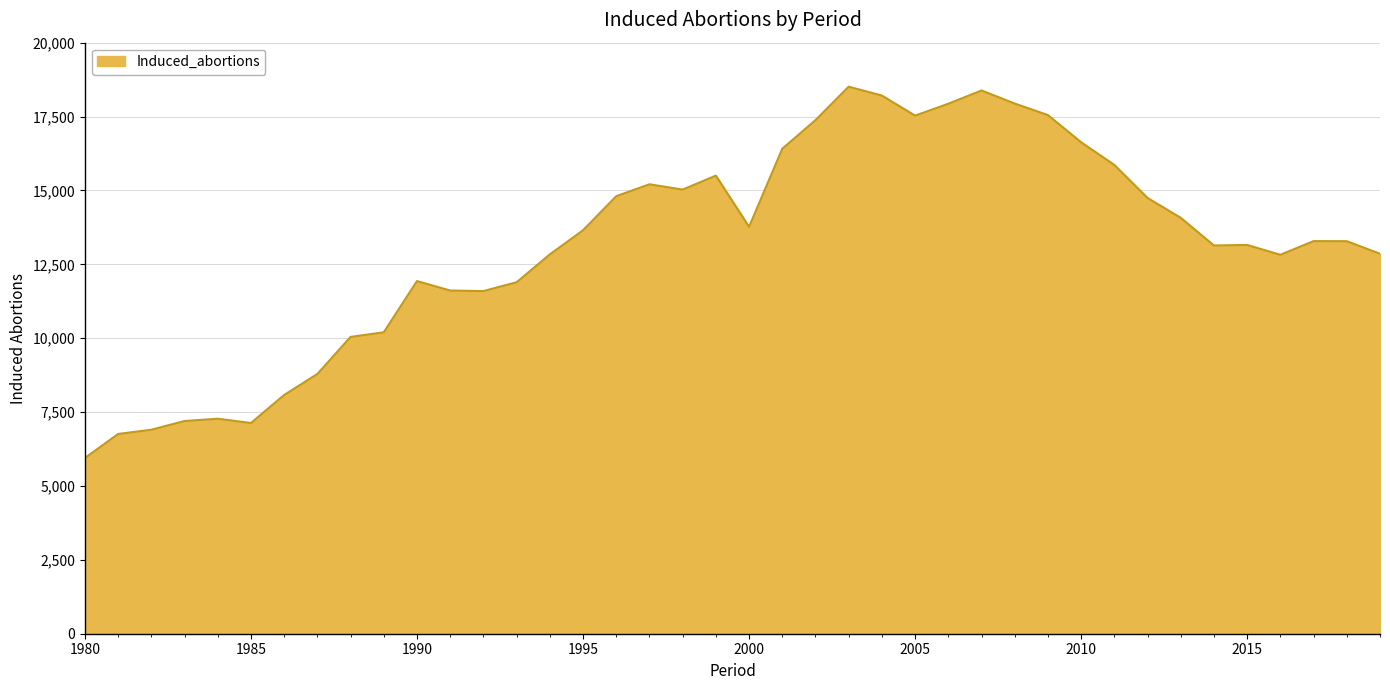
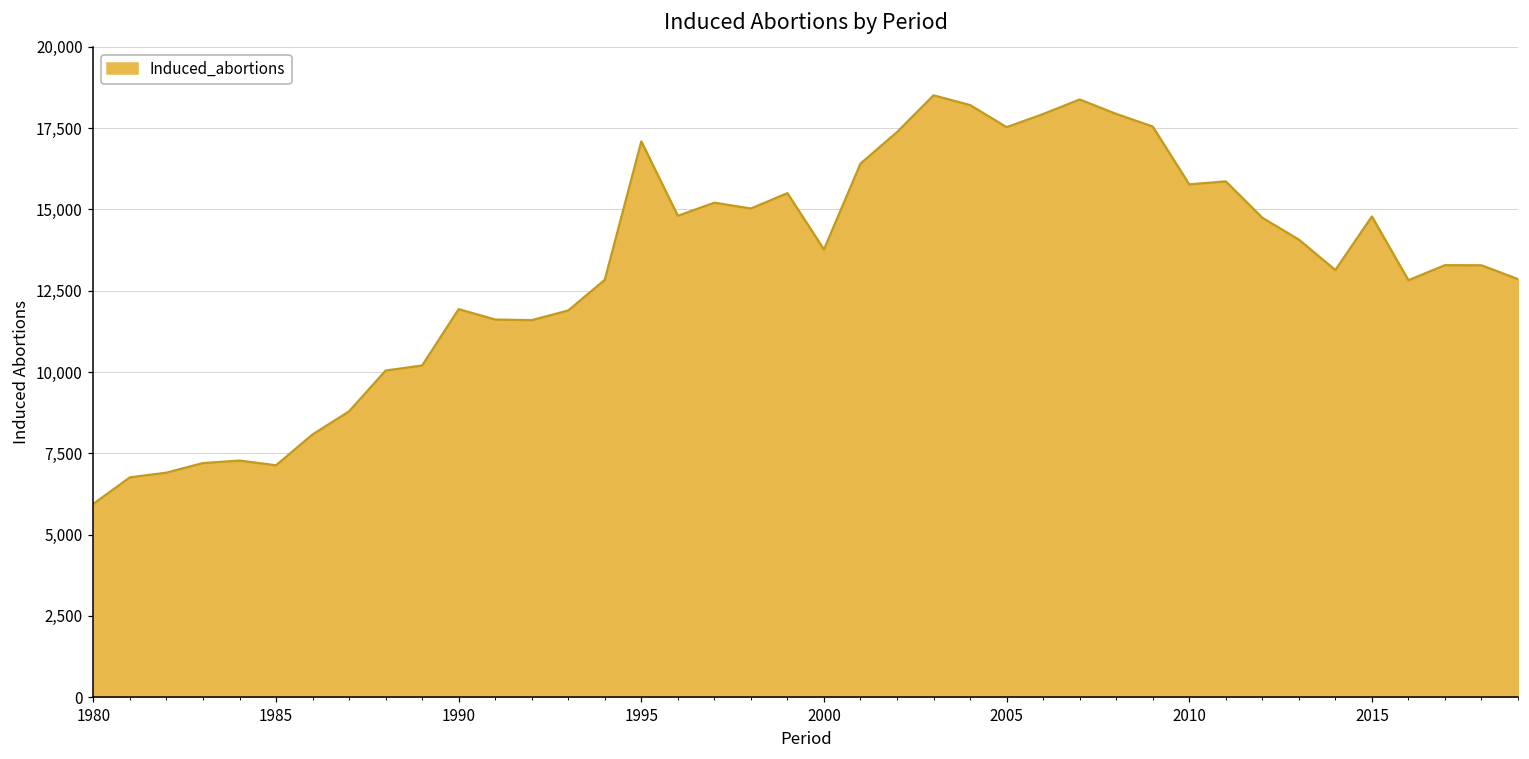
1995: 13,700 -> 17,100
2010: 16,600 -> 15,800
2015: 13,200 -> 14,800
